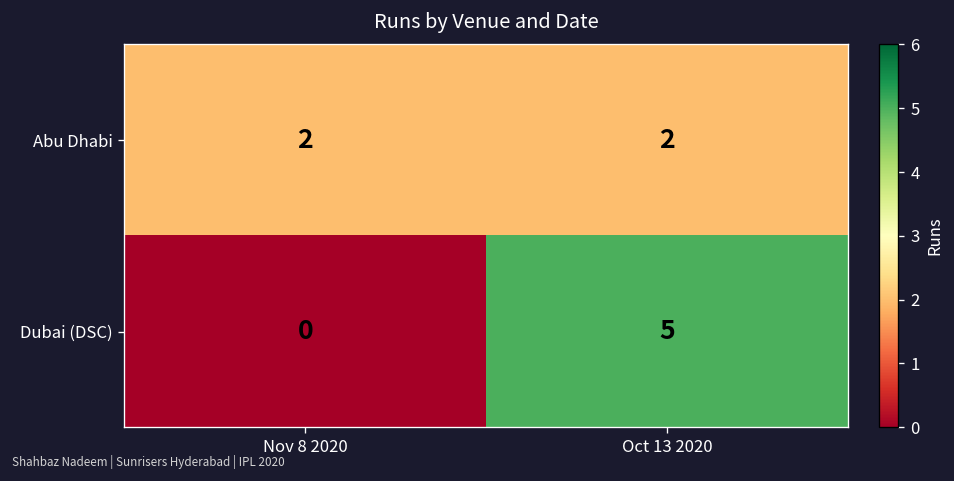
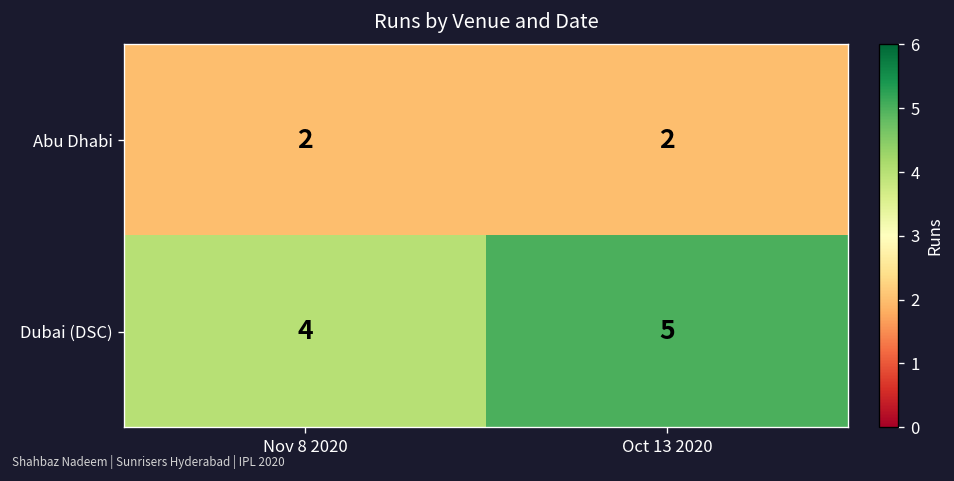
Dubai (DSC), Nov 8 2020: 0 -> 4
